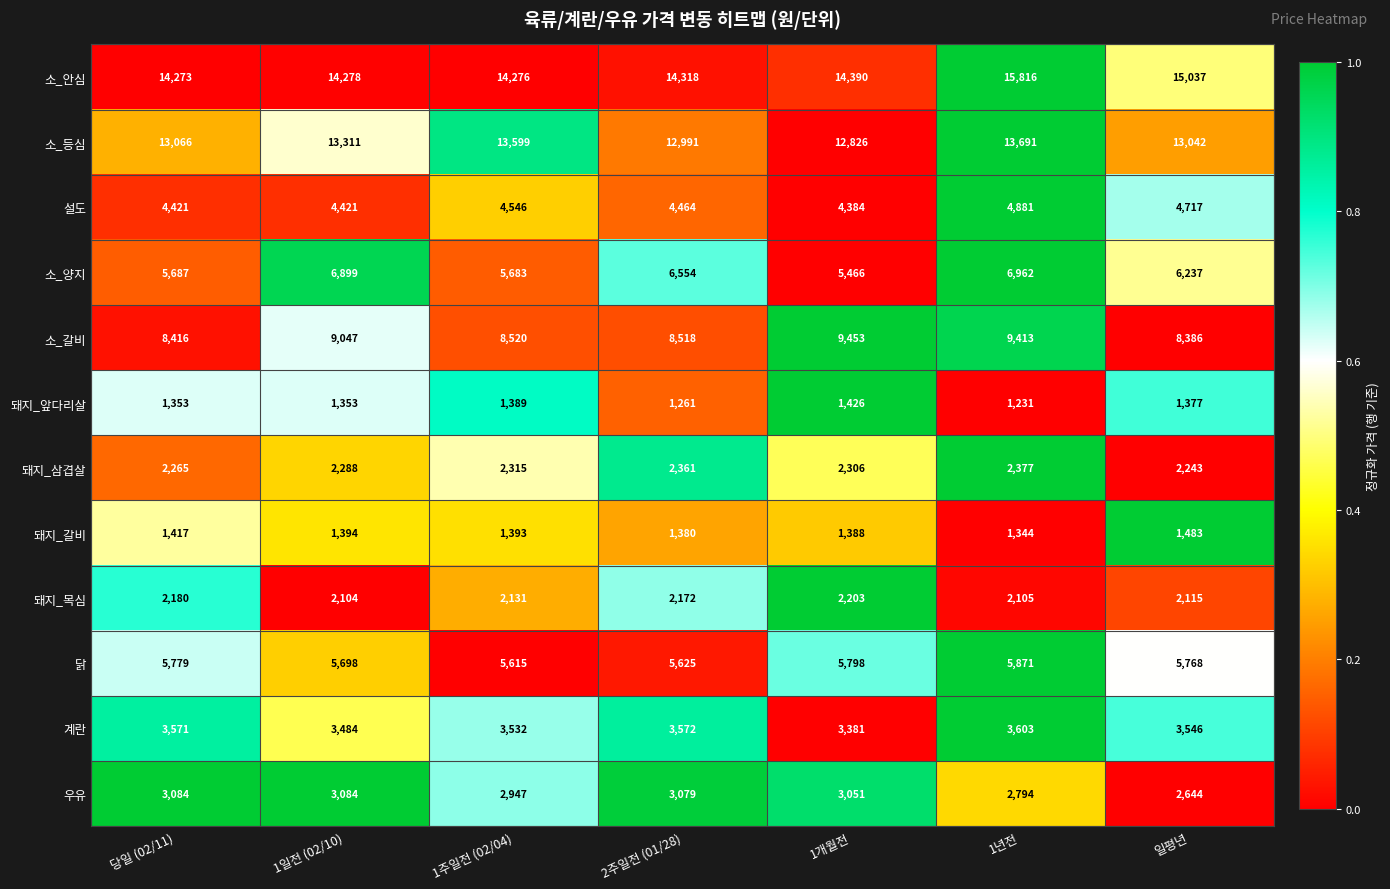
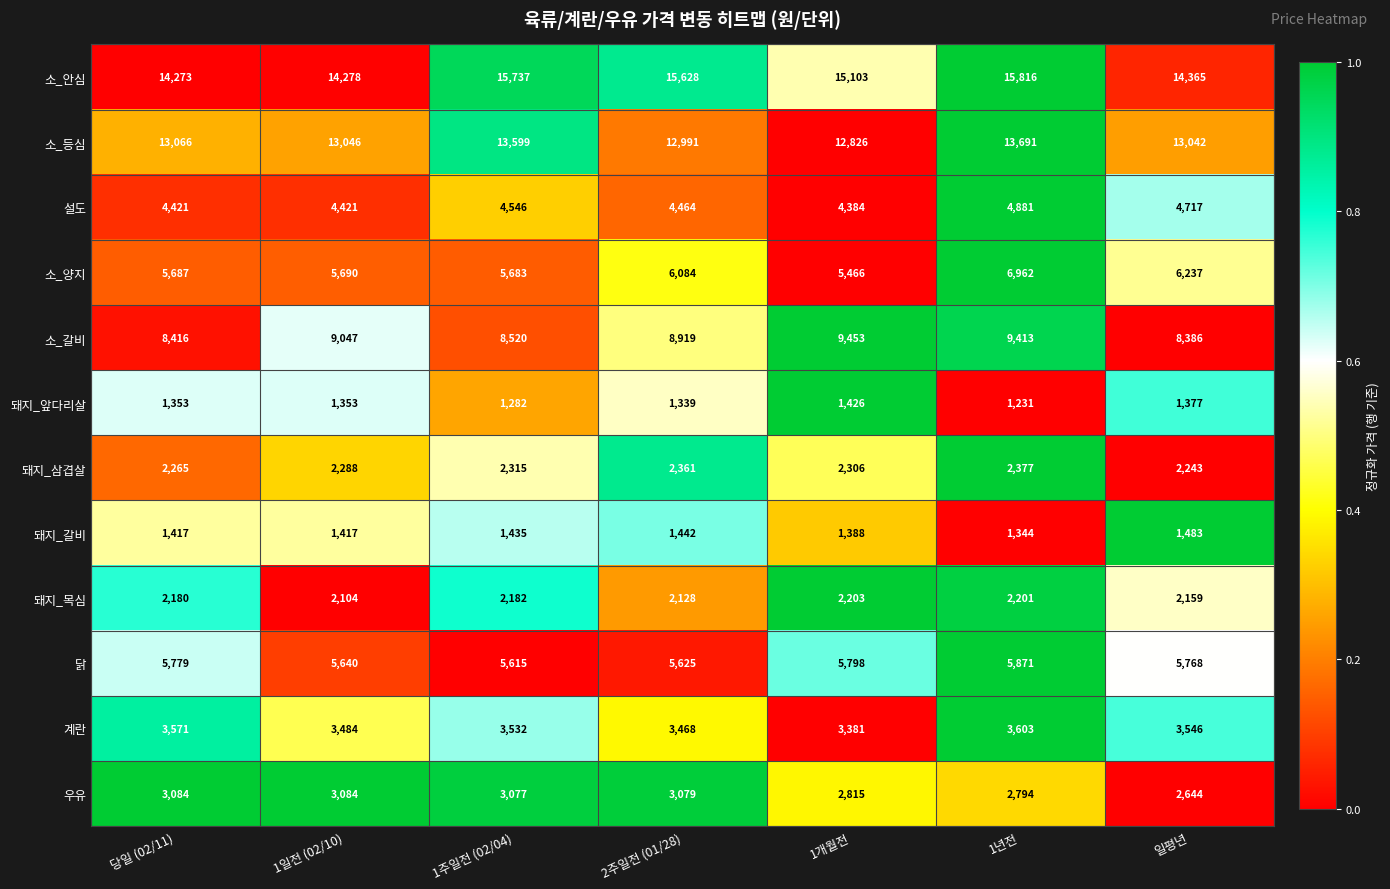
소_안심, 1주일전 (02/04): 14,276 -> 15,737
소_안심, 2주일전 (01/28): 14,318 -> 15,628
소_안심, 1개월전: 14,390 -> 15,103
소_안심, 일평년: 15,037 -> 14,365
소_등심, 1일전 (02/10): 13,311 -> 13,046
소_양지, 1일전 (02/10): 6,899 -> 5,690
소_양지, 2주일전 (01/28): 6,554 -> 6,084
소_갈비, 2주일전 (01/28): 8,518 -> 8,919
돼지_앞다리살, 1주일전 (02/04): 1,389 -> 1,282
돼지_앞다리살, 2주일전 (01/28): 1,261 -> 1,339
돼지_갈비, 1일전 (02/10): 1,394 -> 1,417
돼지_갈비, 1주일전 (02/04): 1,393 -> 1,435
돼지_갈비, 2주일전 (01/28): 1,380 -> 1,442
돼지_목심, 1주일전 (02/04): 2,131 -> 2,182
돼지_목심, 2주일전 (01/28): 2,172 -> 2,128
돼지_목심, 1년전: 2,105 -> 2,201
돼지_목심, 일평년: 2,115 -> 2,159
닭, 1일전 (02/10): 5,698 -> 5,640
계란, 2주일전 (01/28): 3,572 -> 3,468
우유, 1주일전 (02/04): 2,947 -> 3,077
우유, 1개월전: 3,051 -> 2,815
